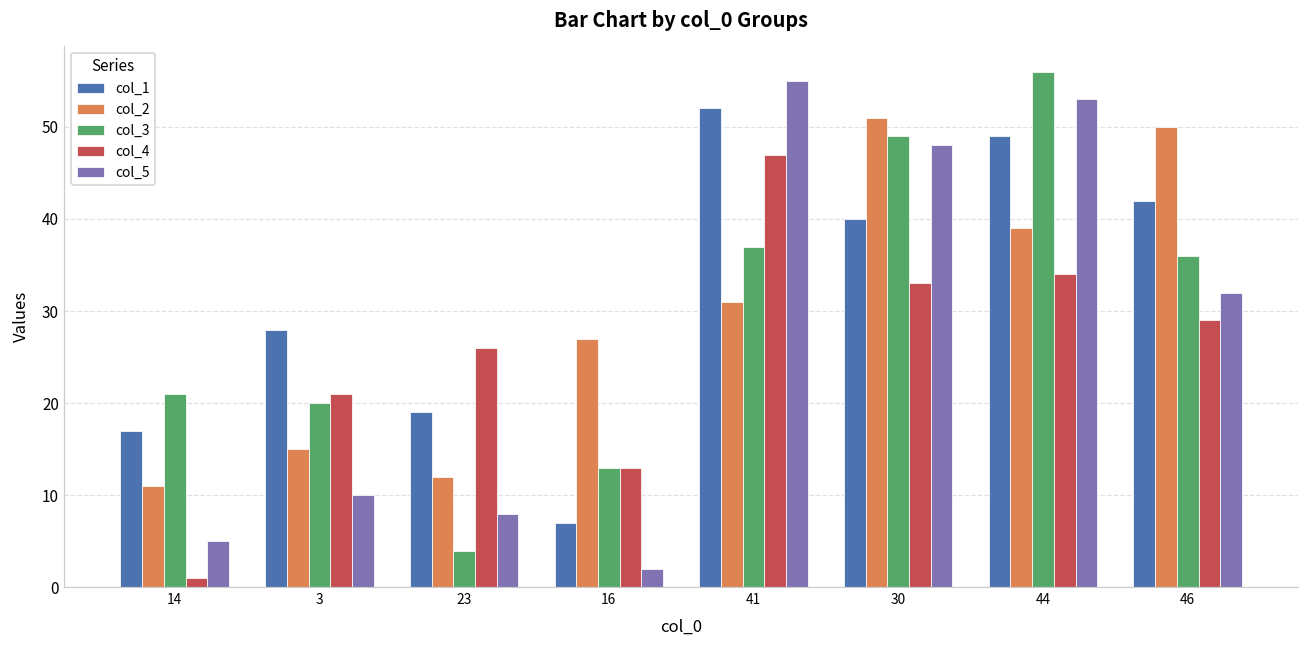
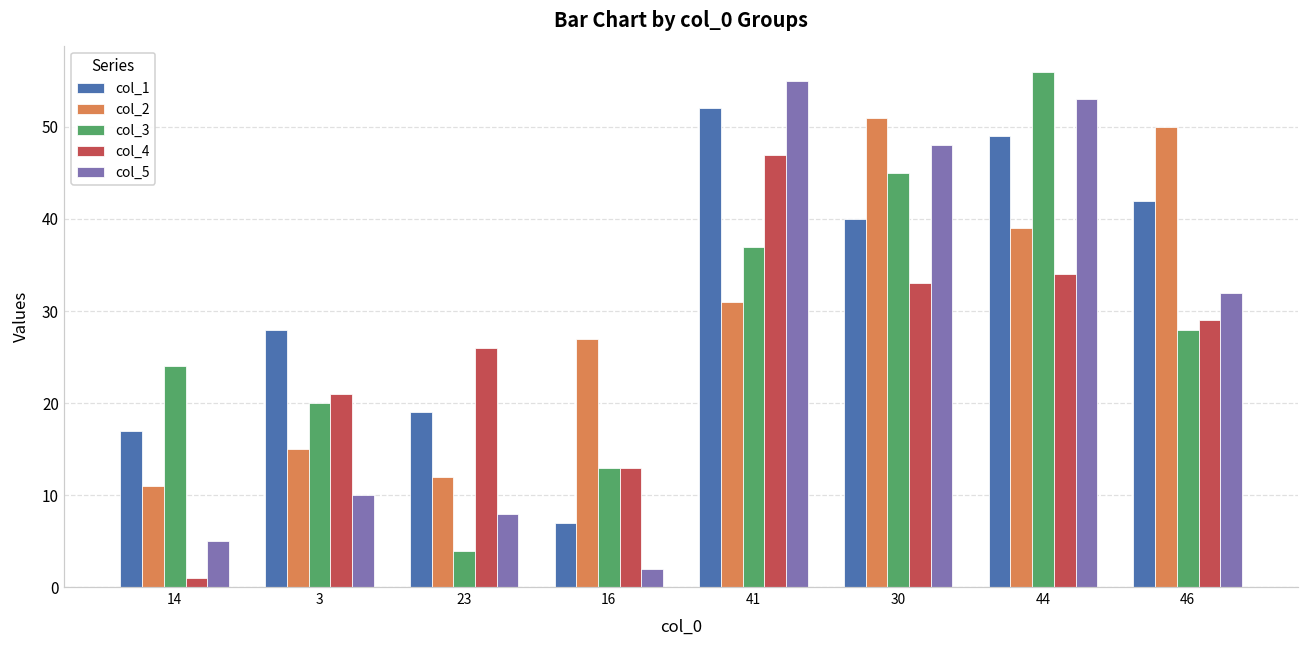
col_3, 14: 21 -> 24
col_3, 30: 49 -> 45
col_3, 46: 36 -> 28
